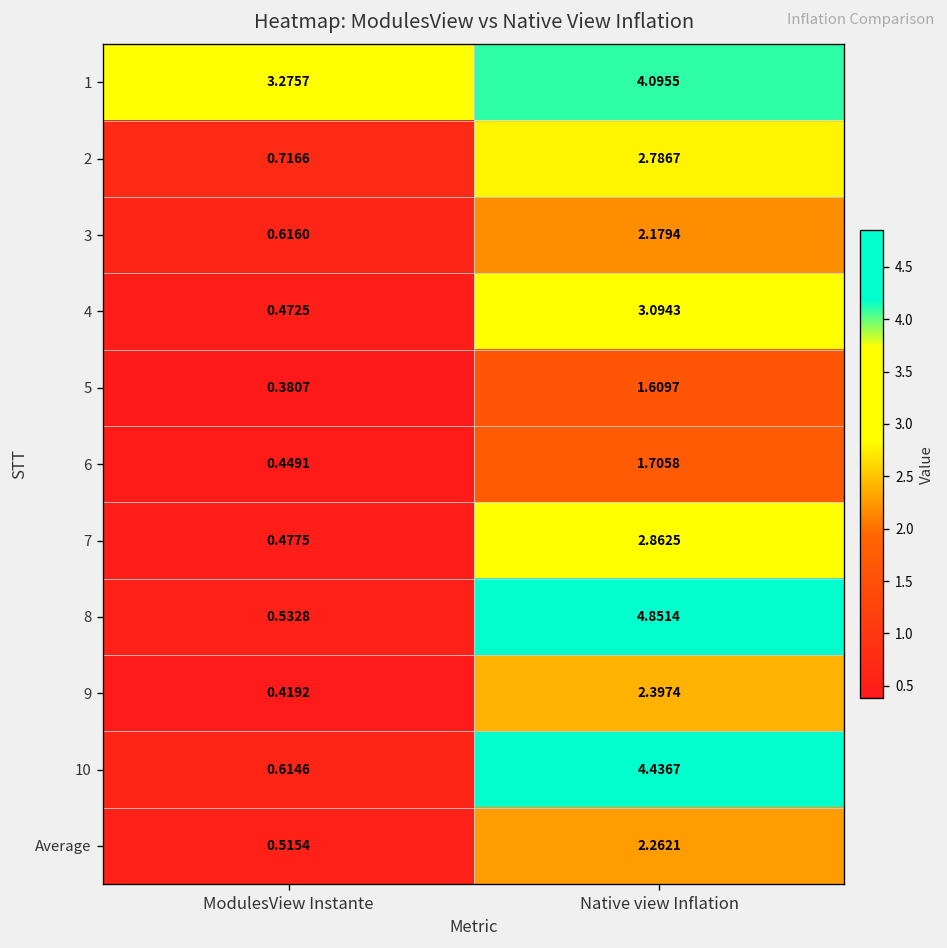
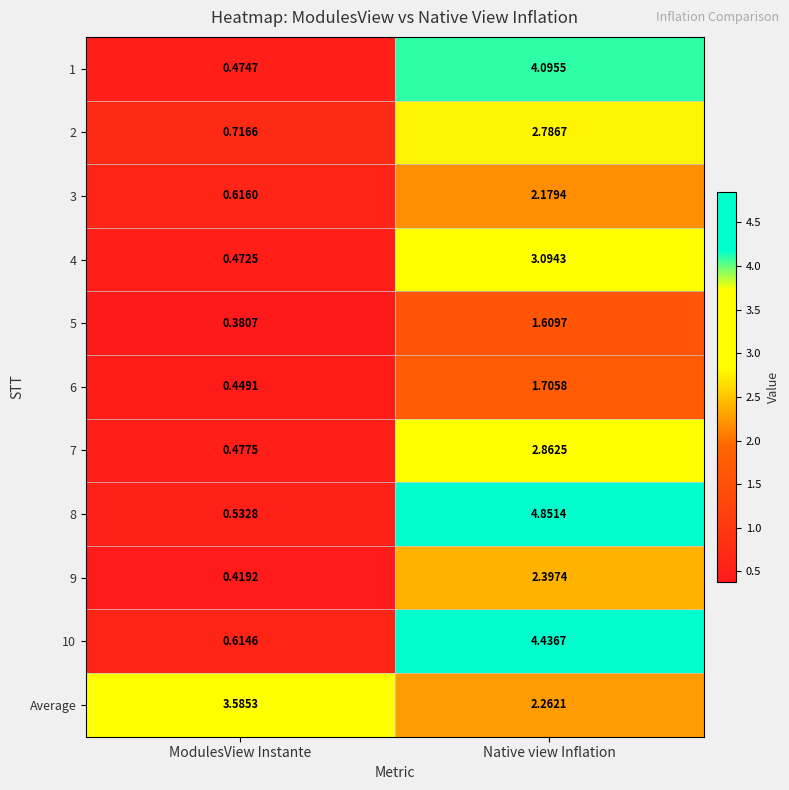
1, ModulesView Instante: 3.2757 -> 0.4747
Average, ModulesView Instante: 0.5154 -> 3.5853
